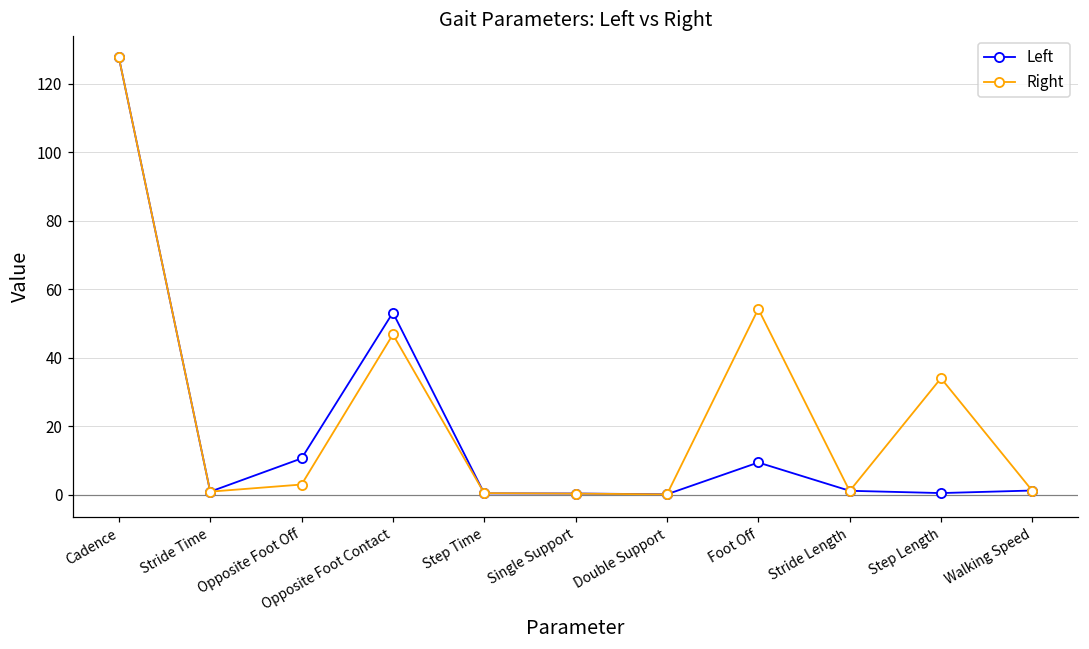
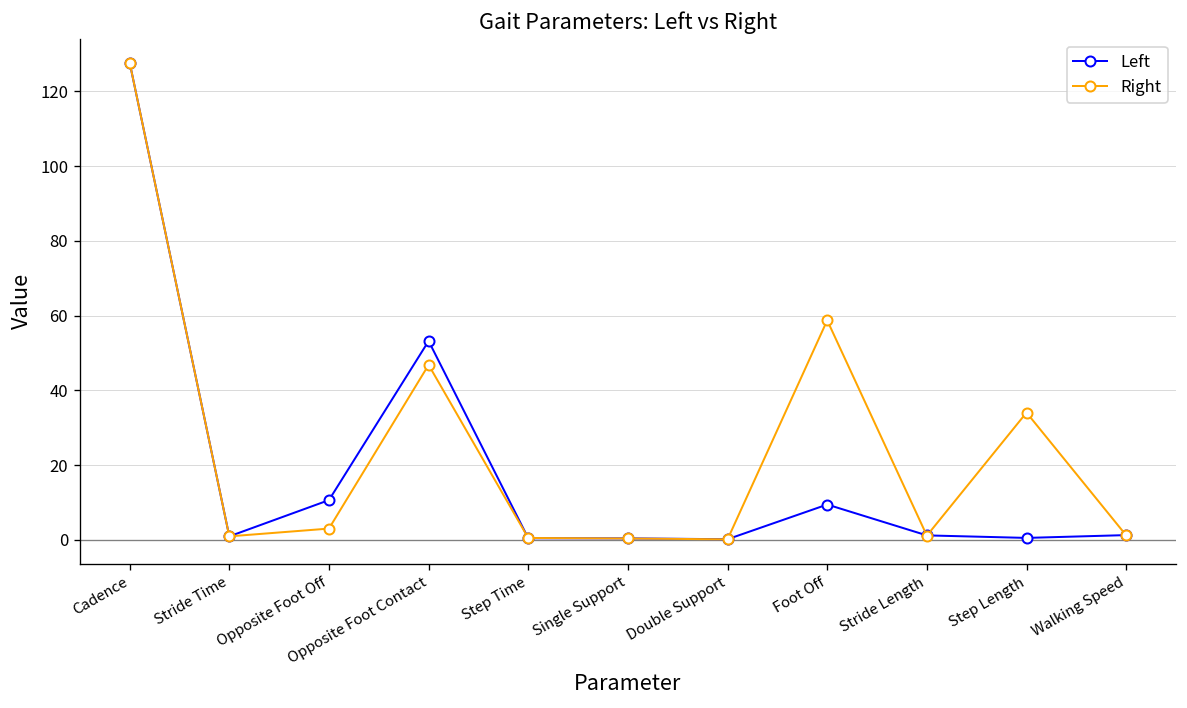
Right, Foot Off: 54 -> 59
